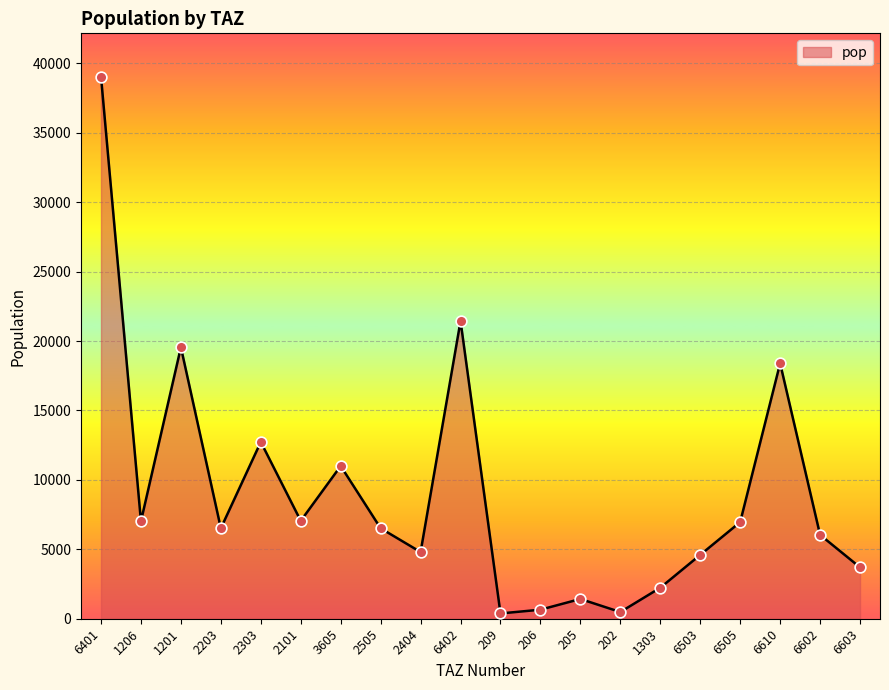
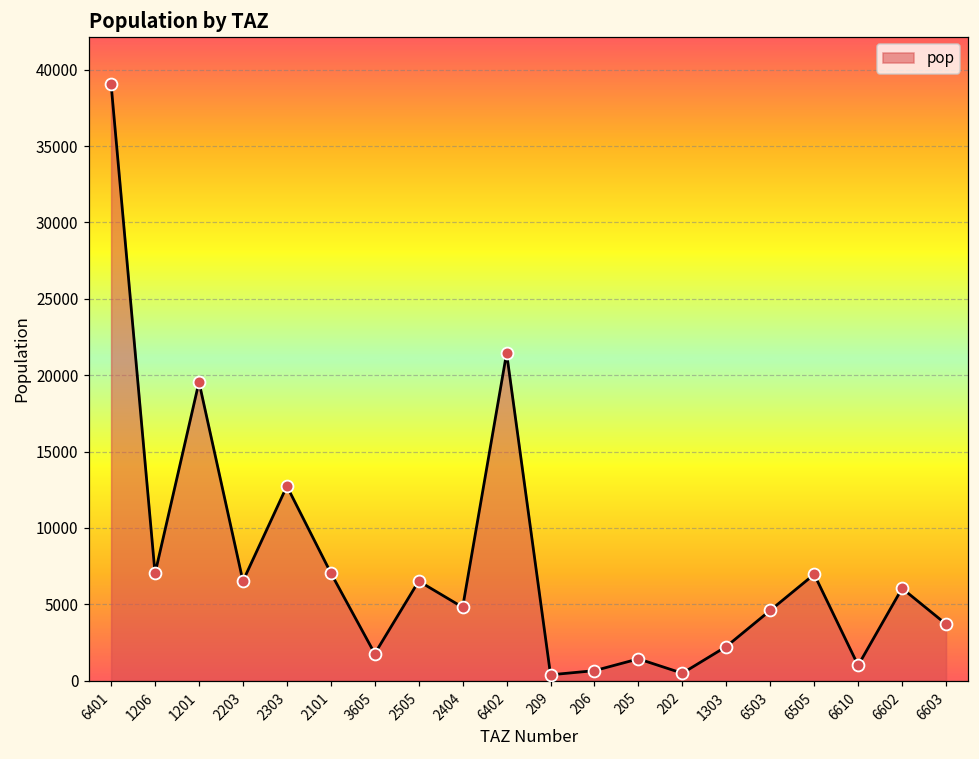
3605: 11000 -> 1800
6610: 18400 -> 1000
